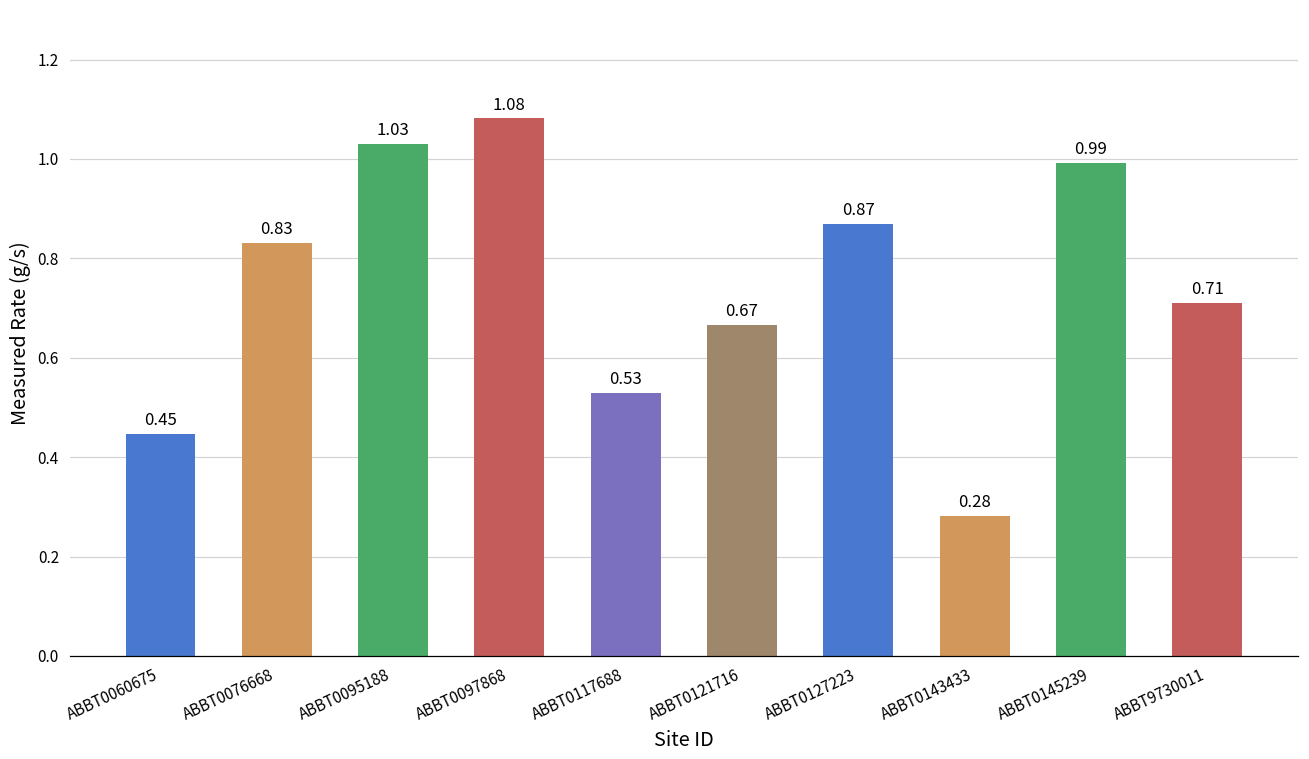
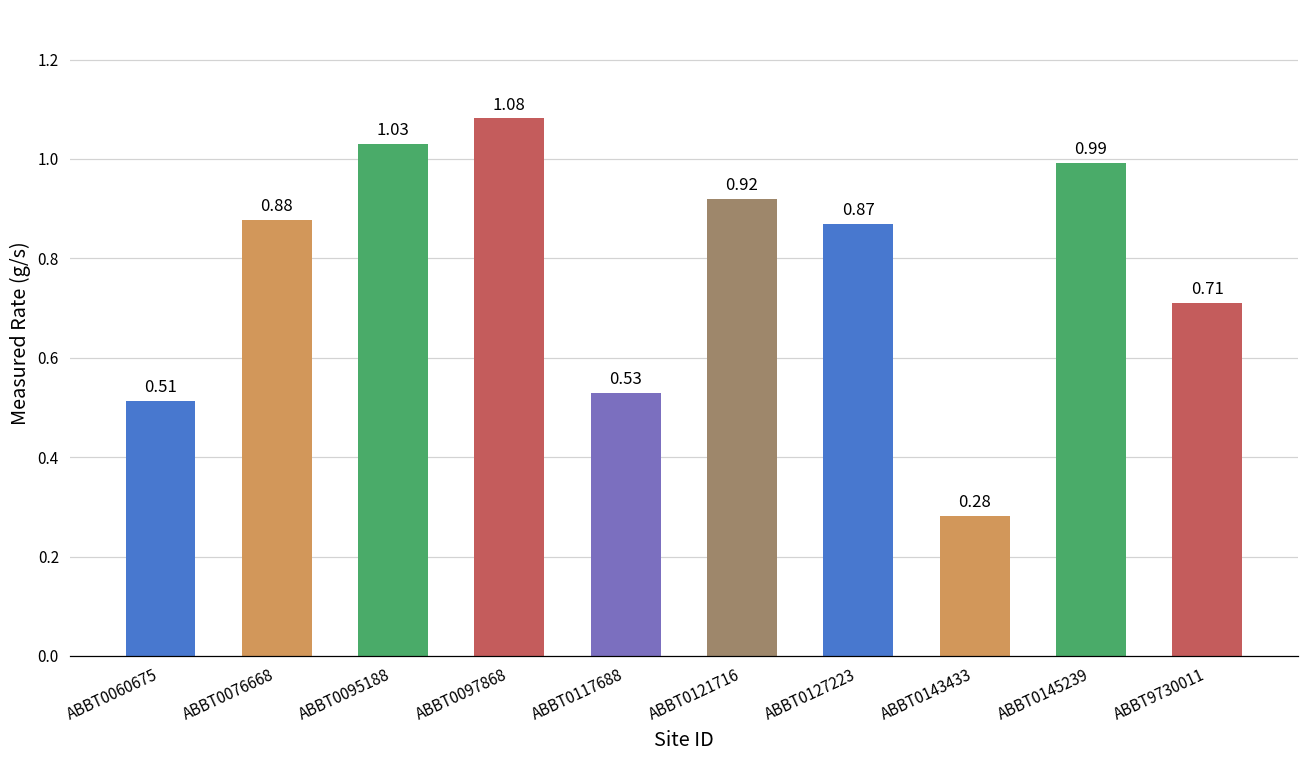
ABBT0060675: 0.45 -> 0.51
ABBT0076668: 0.83 -> 0.88
ABBT0121716: 0.67 -> 0.92
